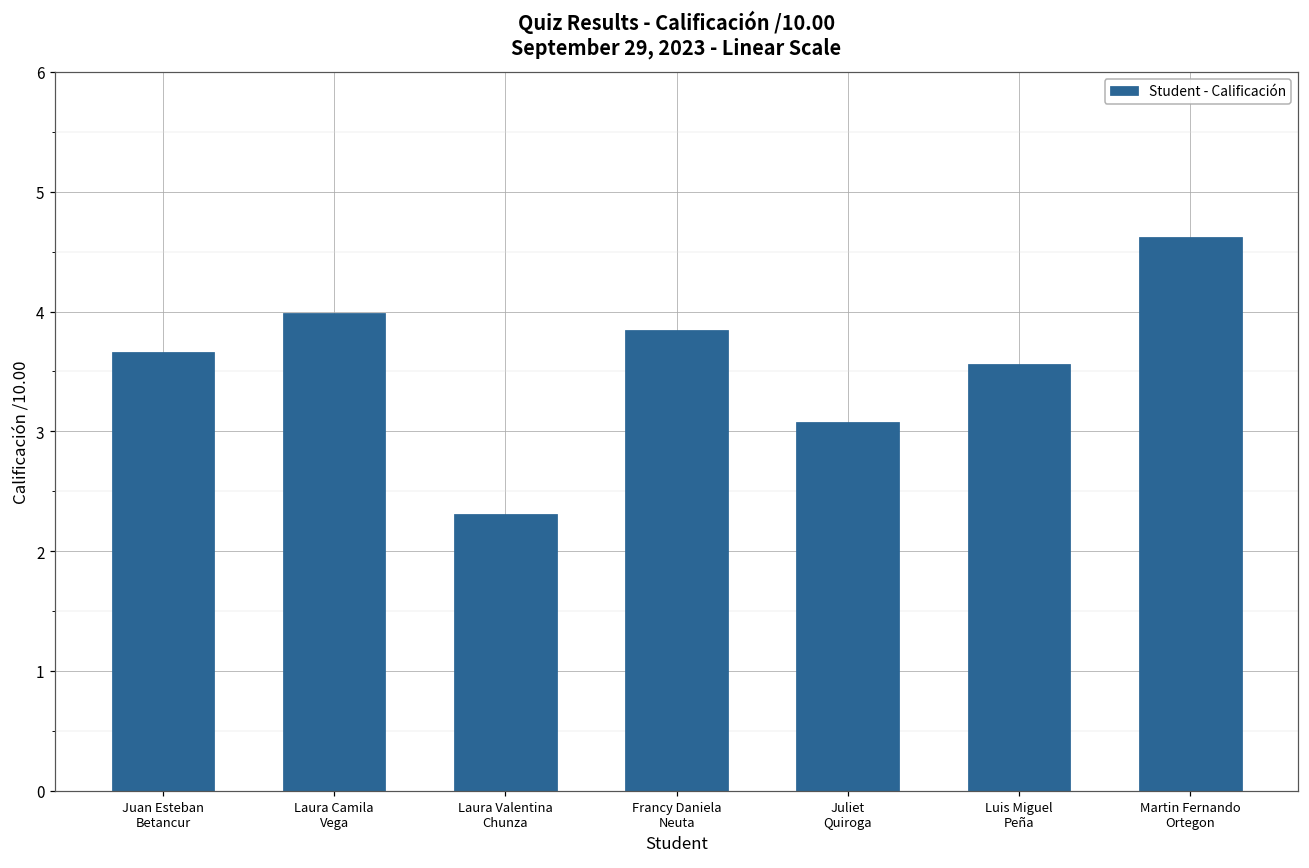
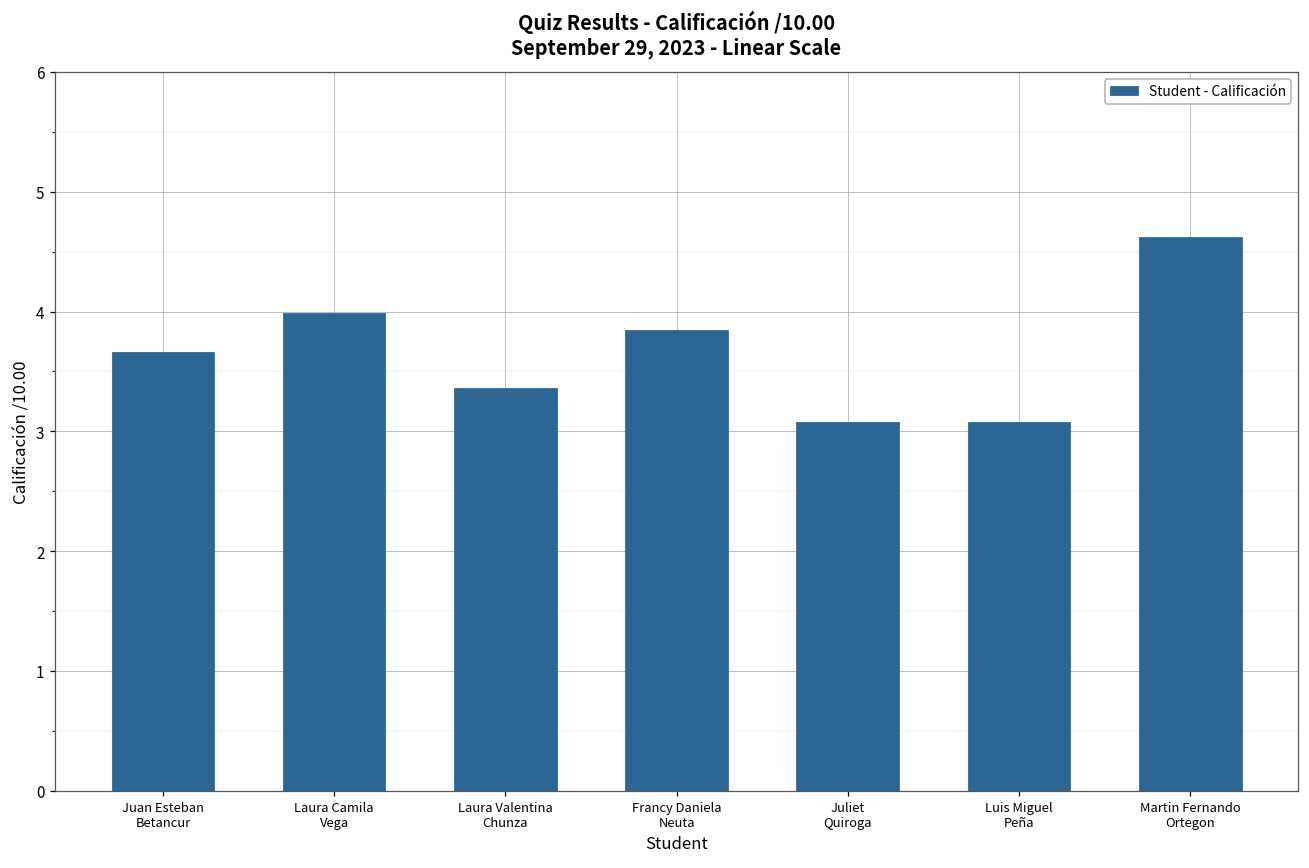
Laura Valentina Chunza: 2.31 -> 3.36
Luis Miguel Peña: 3.56 -> 3.08
